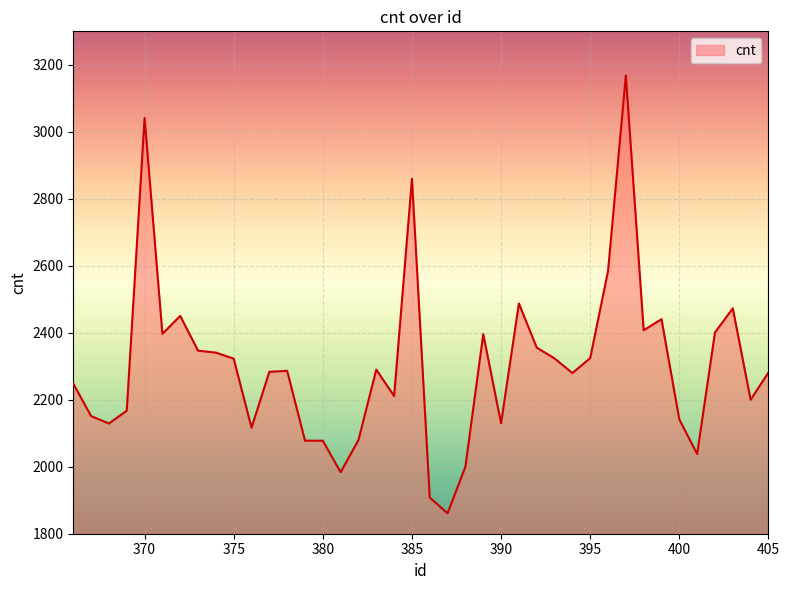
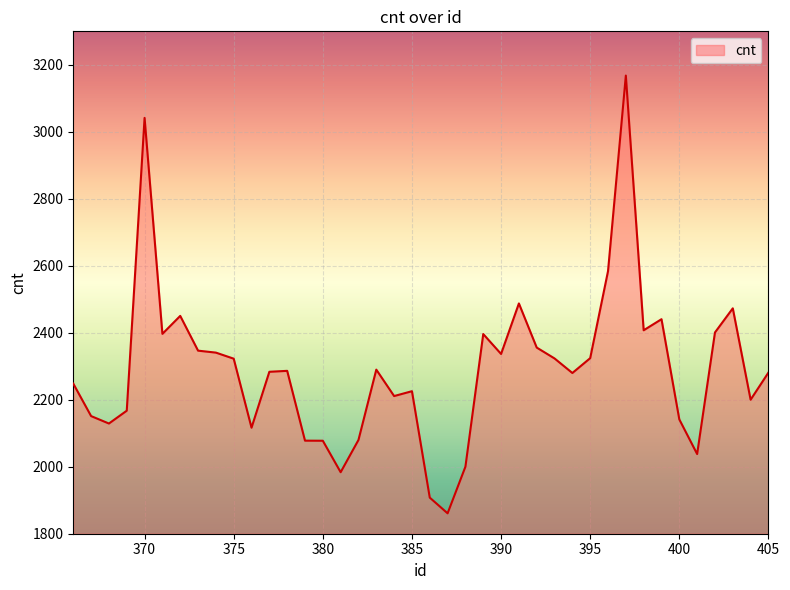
385: 2860 -> 2230
390: 2130 -> 2340
